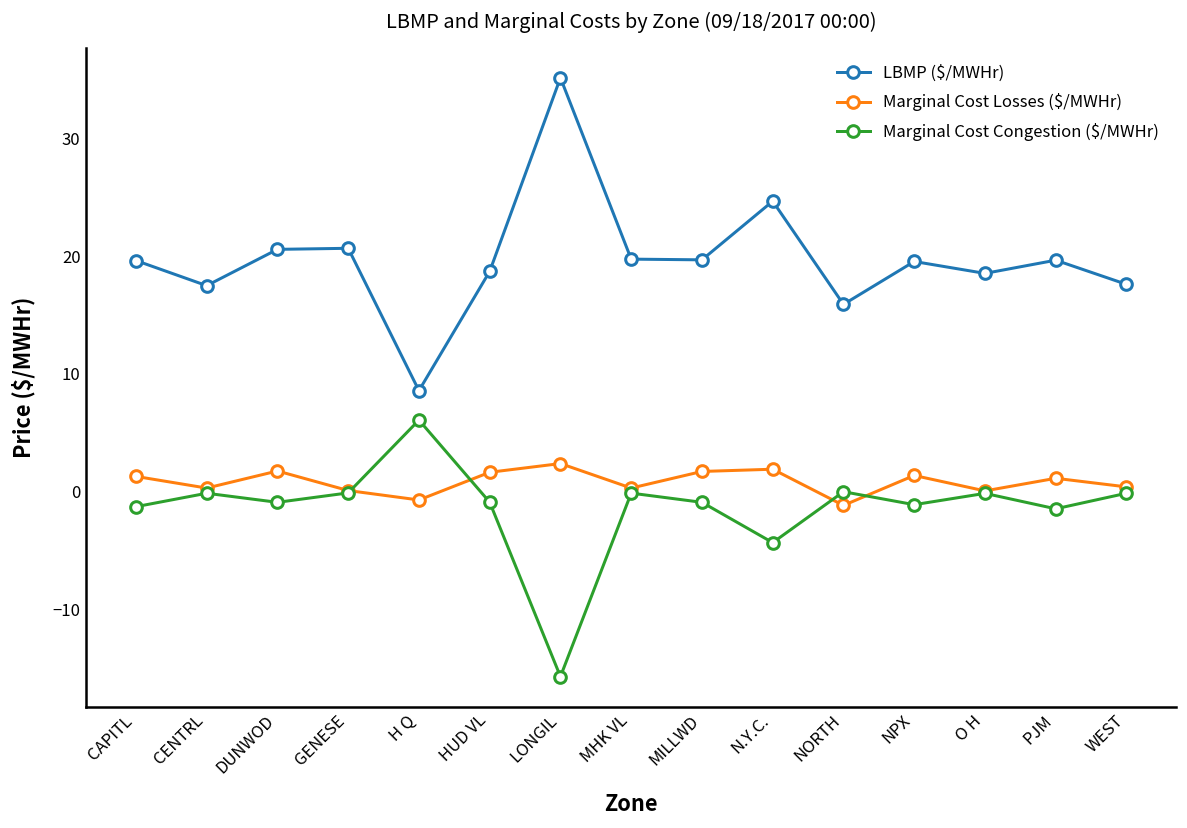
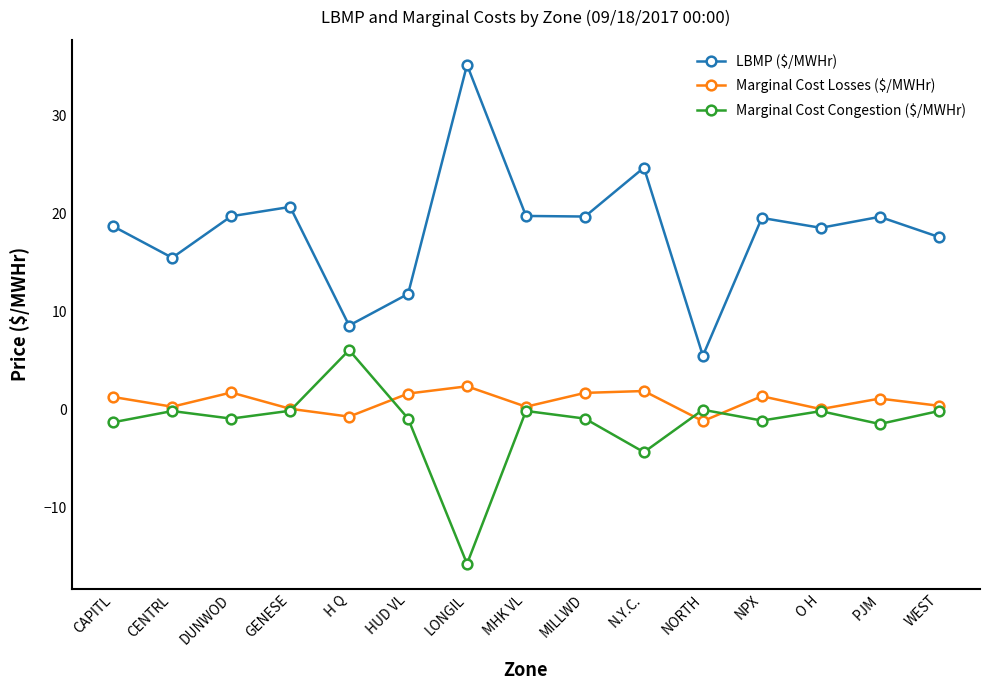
LBMP ($/MWHr), CAPITL: 20 -> 19
LBMP ($/MWHr), CENTRL: 17 -> 15
LBMP ($/MWHr), DUNWOD: 21 -> 20
LBMP ($/MWHr), HUD VL: 19 -> 12
LBMP ($/MWHr), NORTH: 16 -> 6
